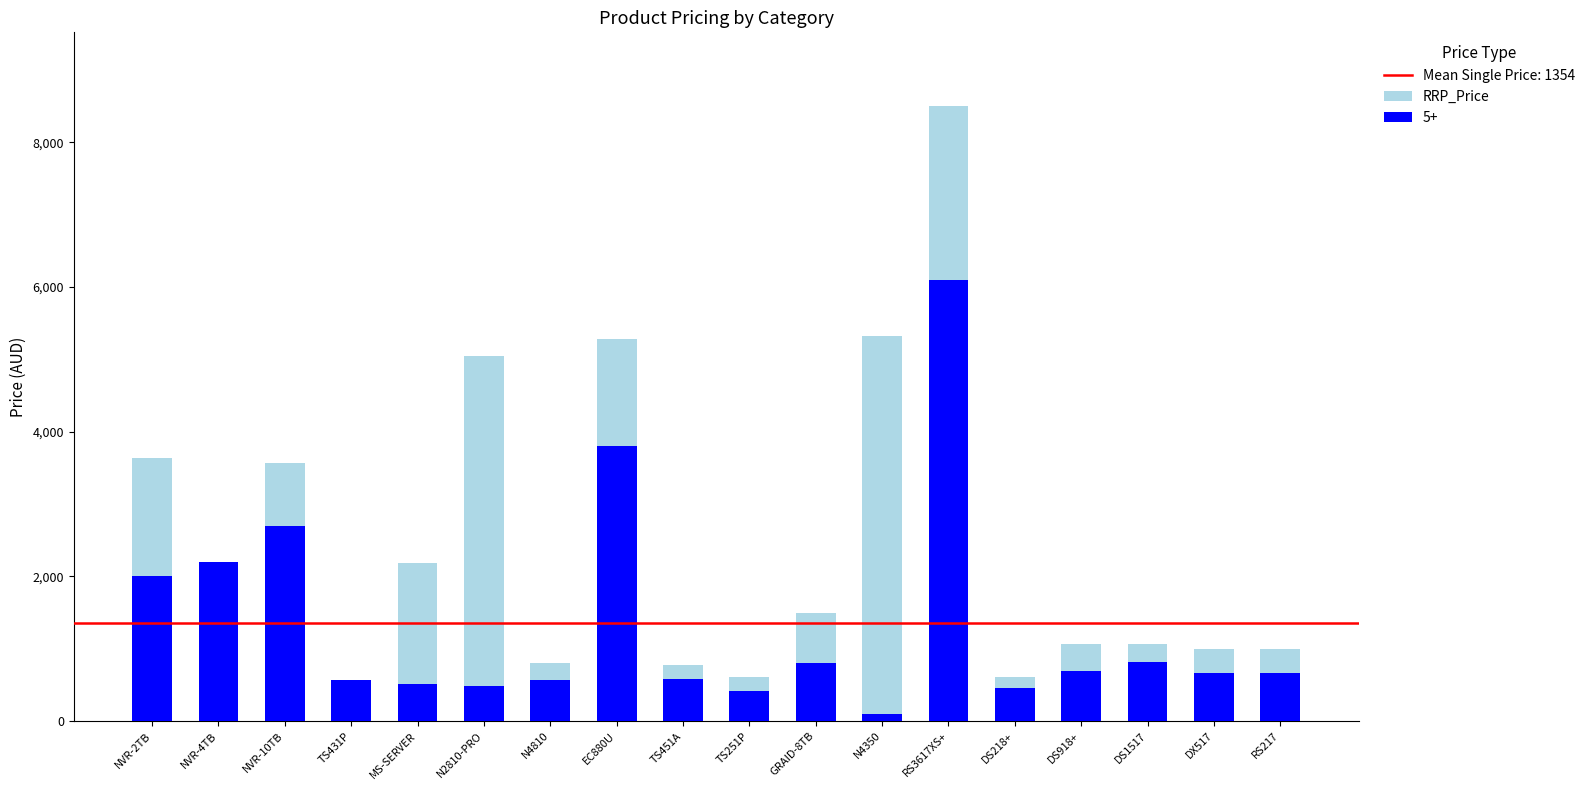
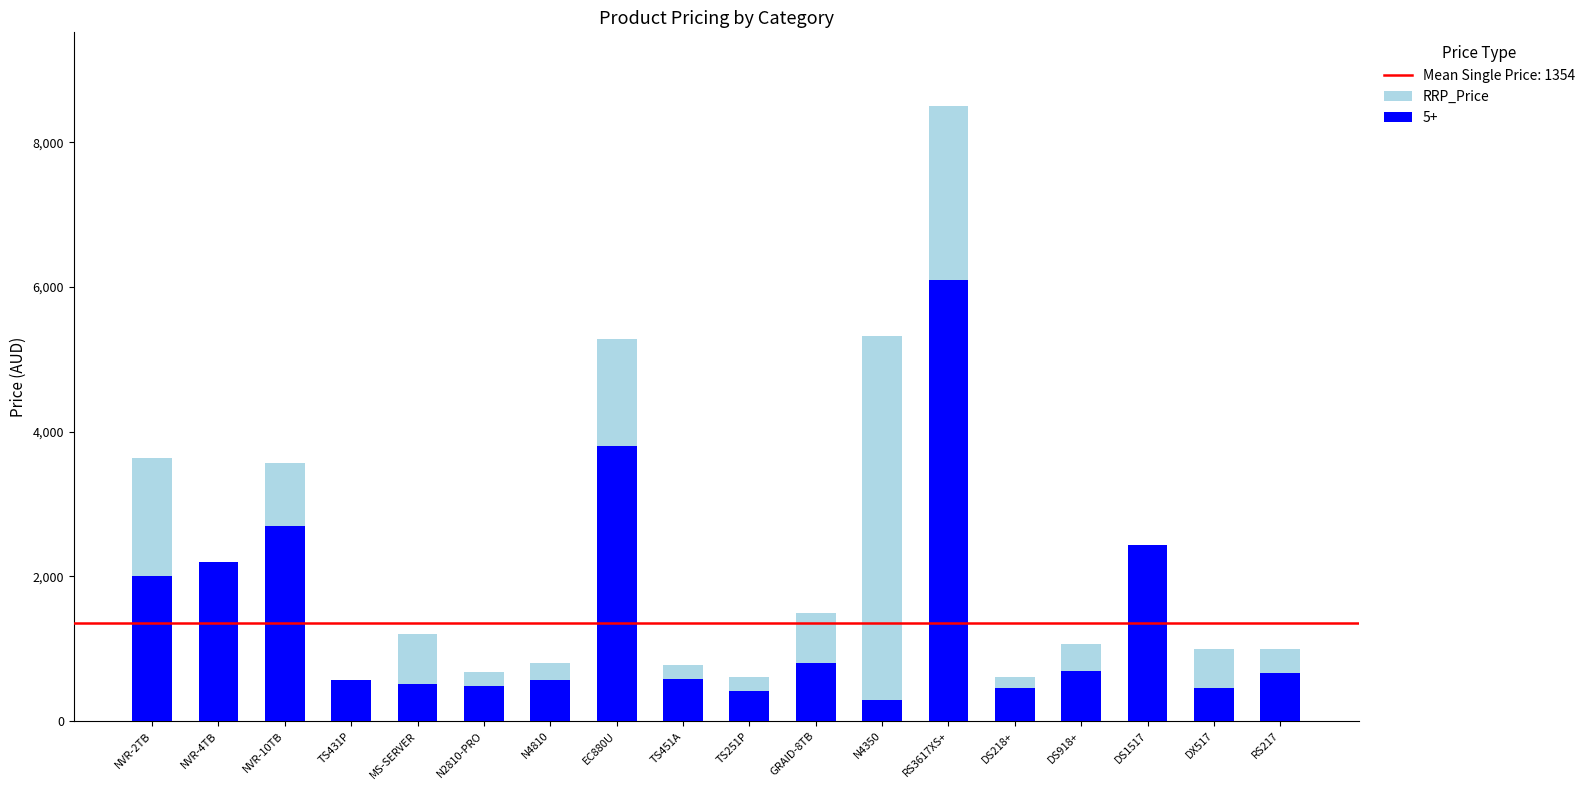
RRP_Price, MS-SERVER: 2,200 -> 1,200
RRP_Price, N2810-PRO: 5,000 -> 700
5+, N4350: 100 -> 300
5+, DS1517: 800 -> 2,400
5+, DX517: 700 -> 500
